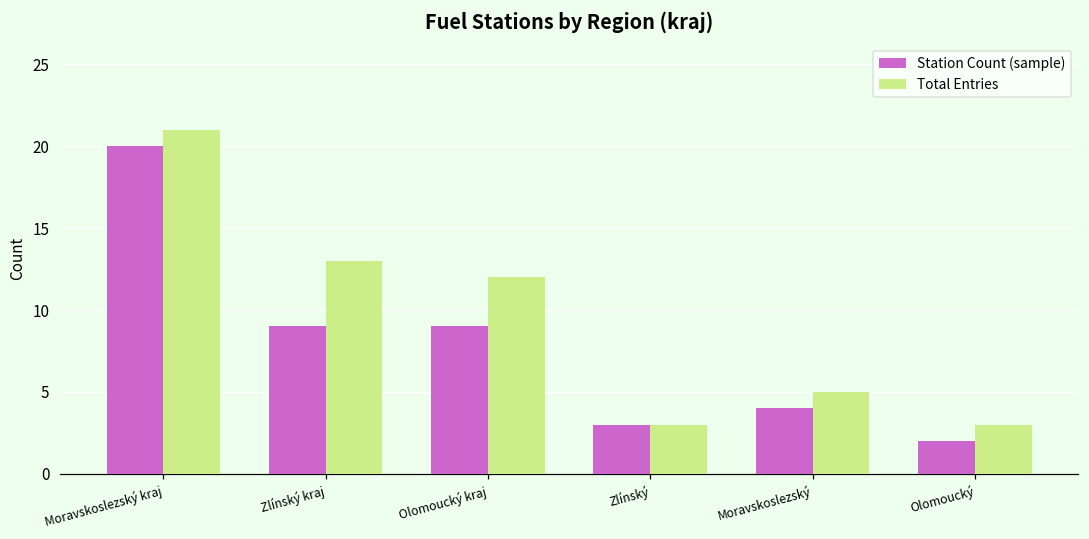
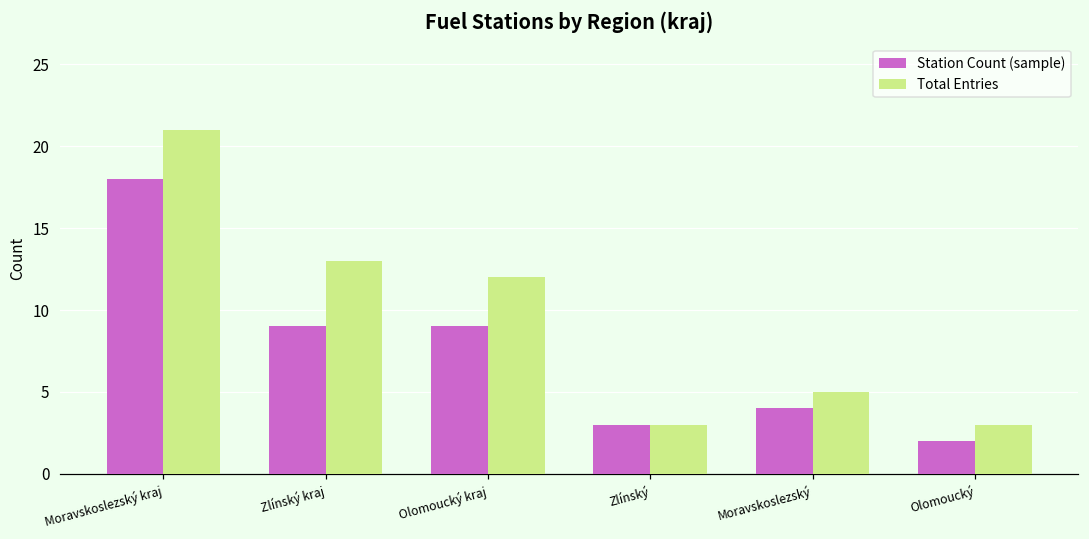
Station Count (sample), Moravskoslezský kraj: 20 -> 18
